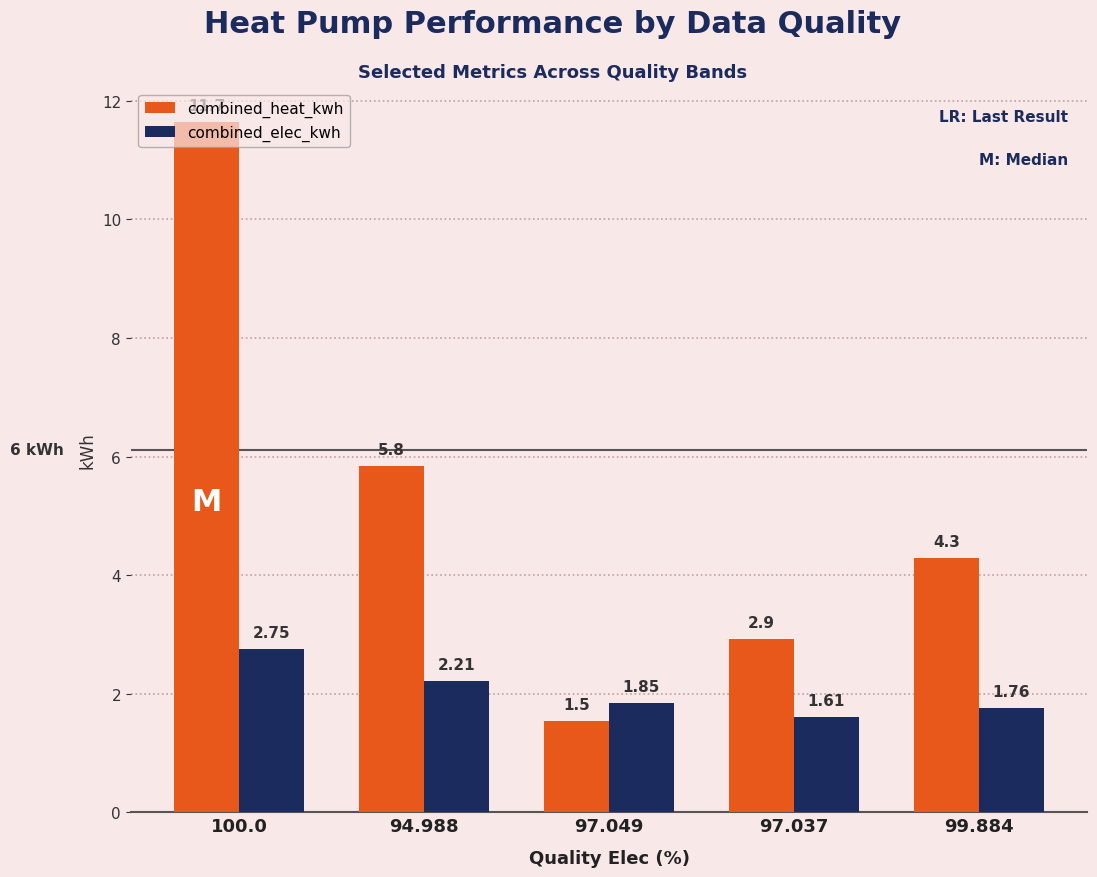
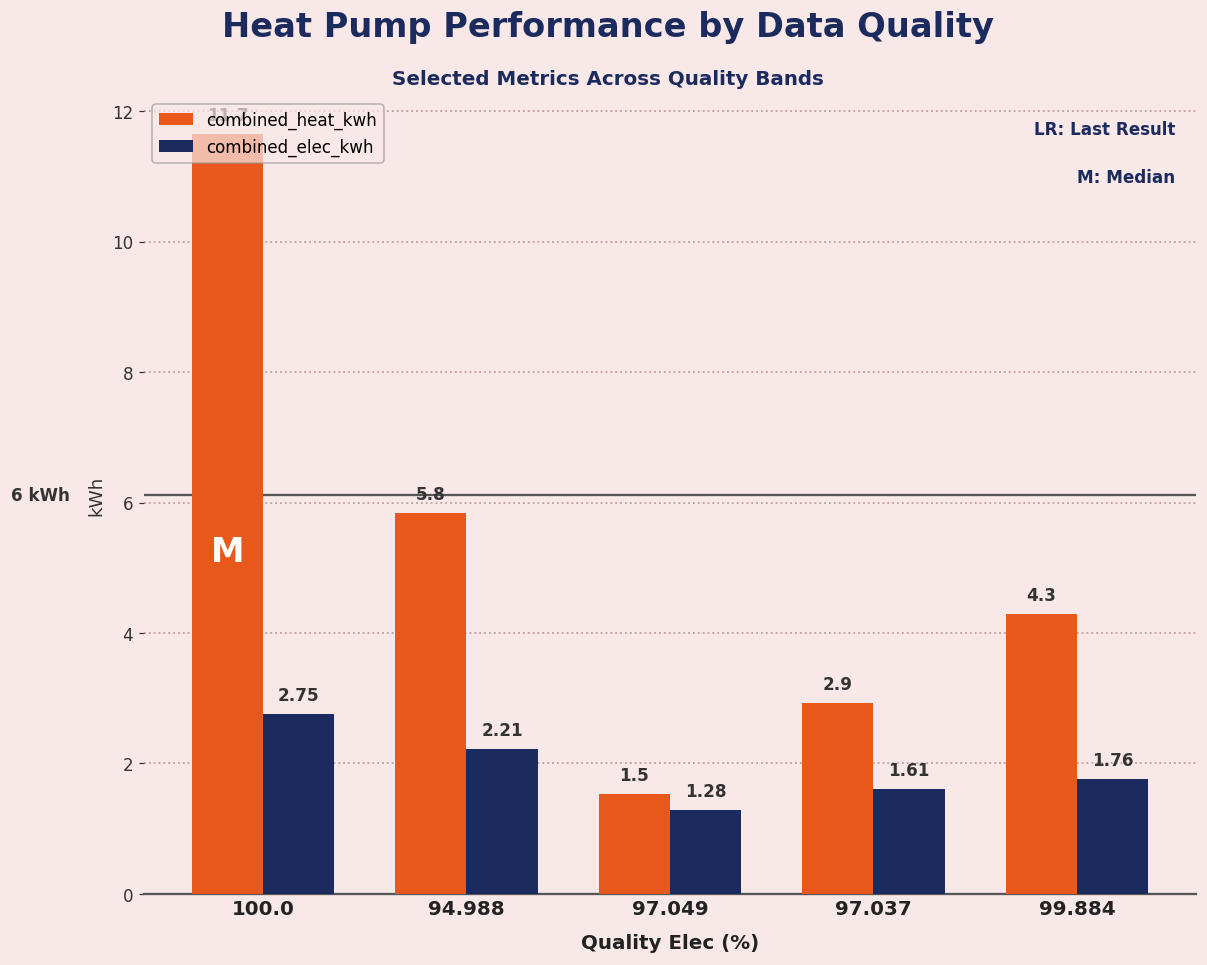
combined_elec_kwh, 97.049: 1.85 -> 1.28
